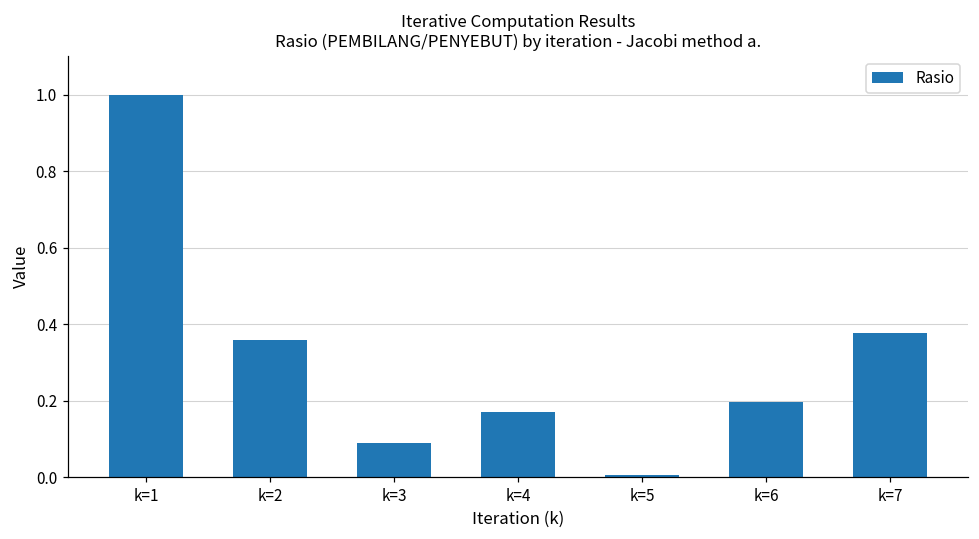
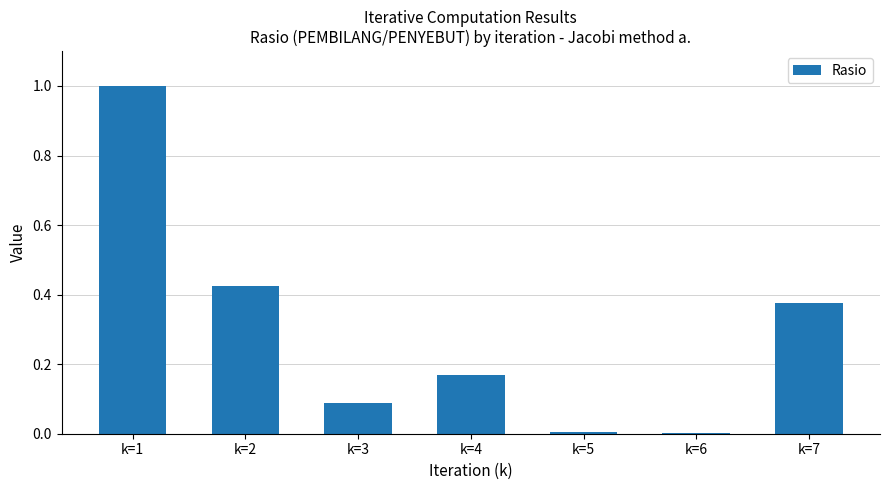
k=2: 0.36 -> 0.42
k=6: 0.20 -> 0.00
